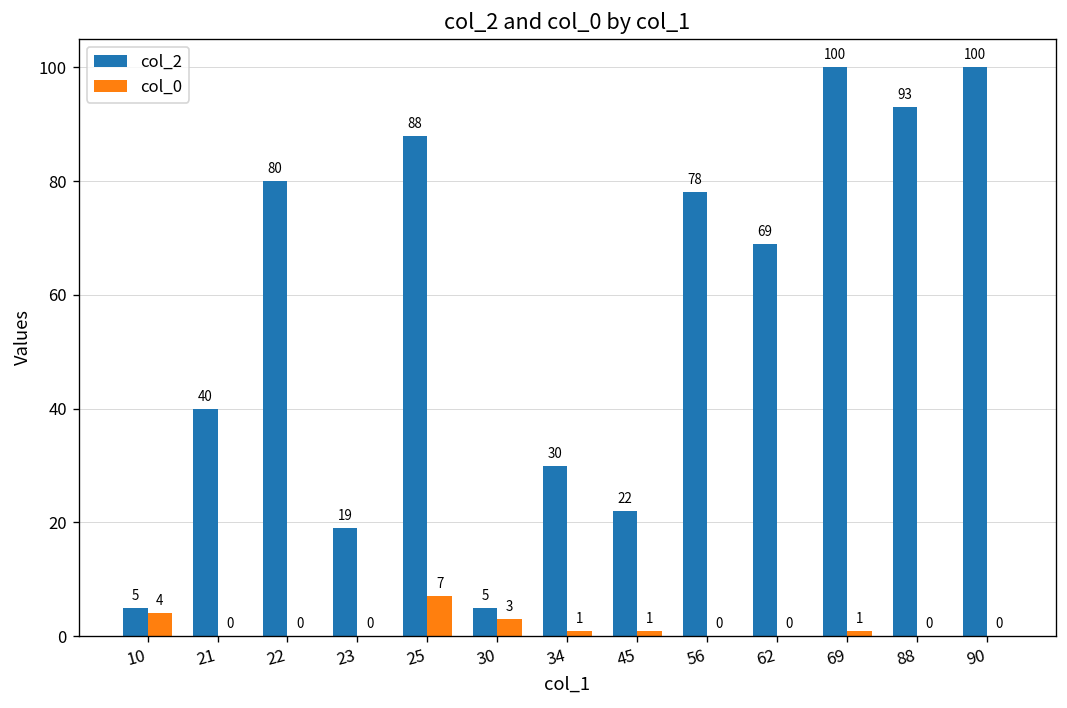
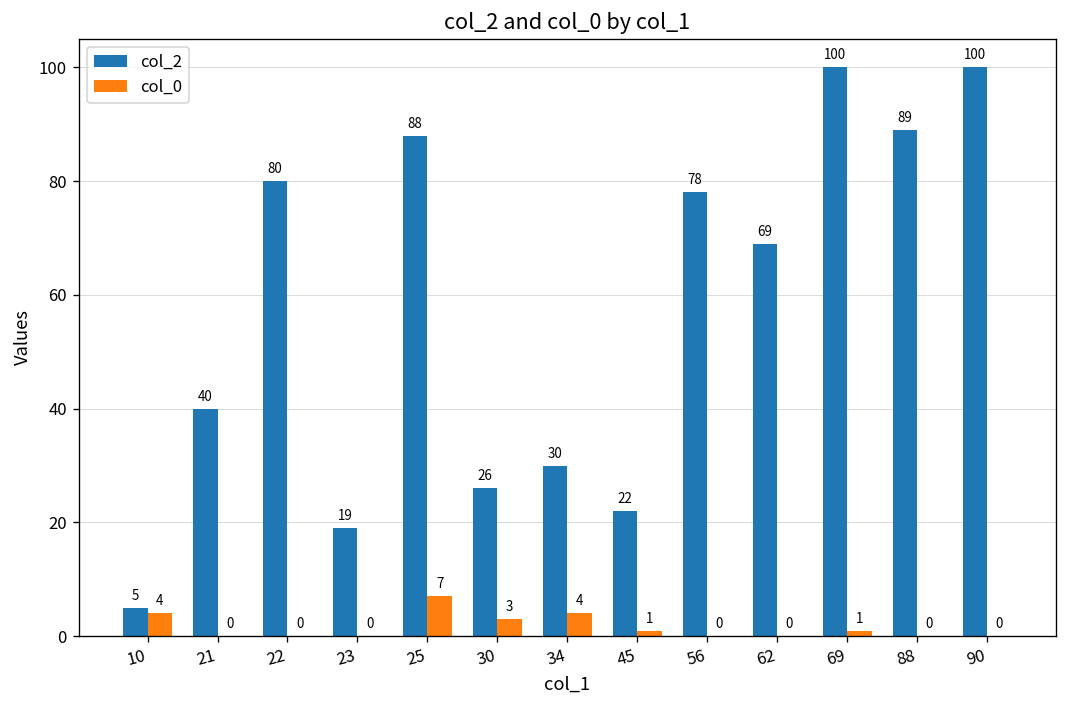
col_2, 30: 5 -> 26
col_0, 34: 1 -> 4
col_2, 88: 93 -> 89
